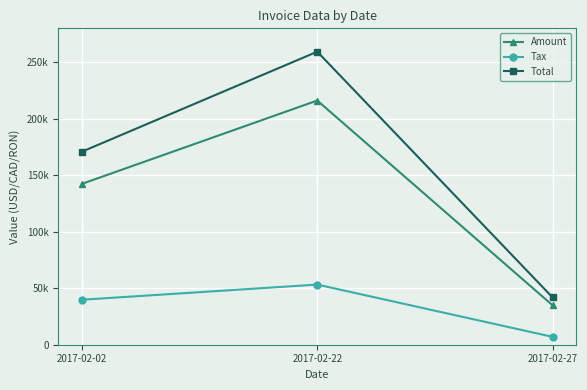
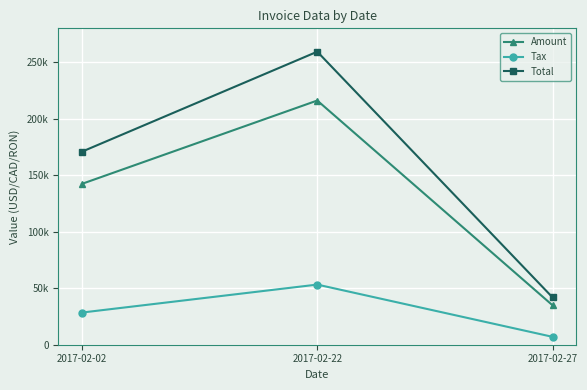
Tax, 2017-02-02: 40000 -> 28000
